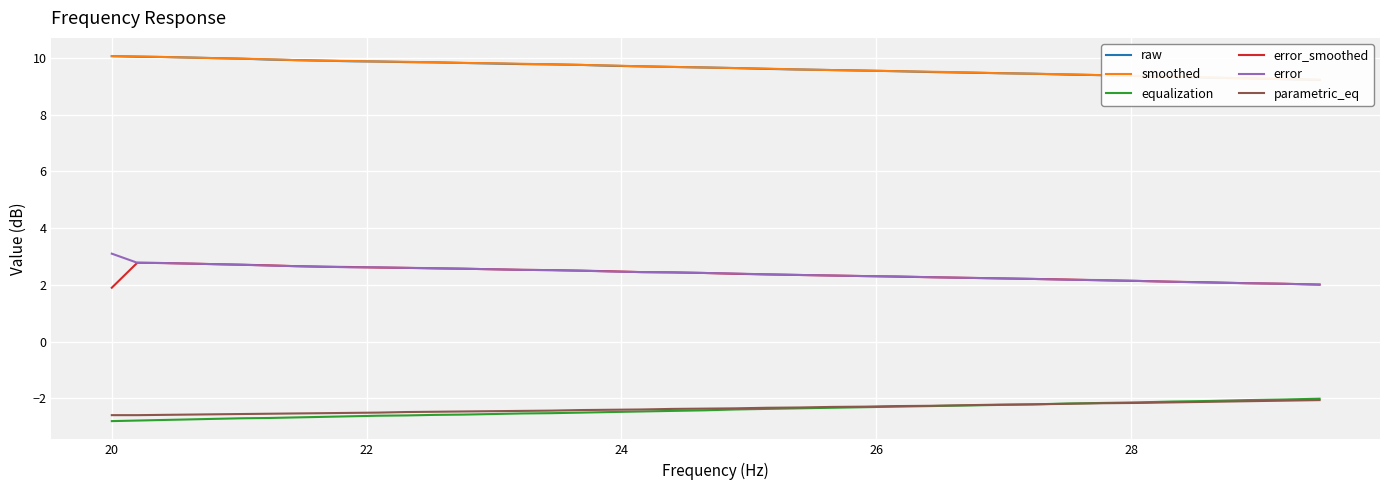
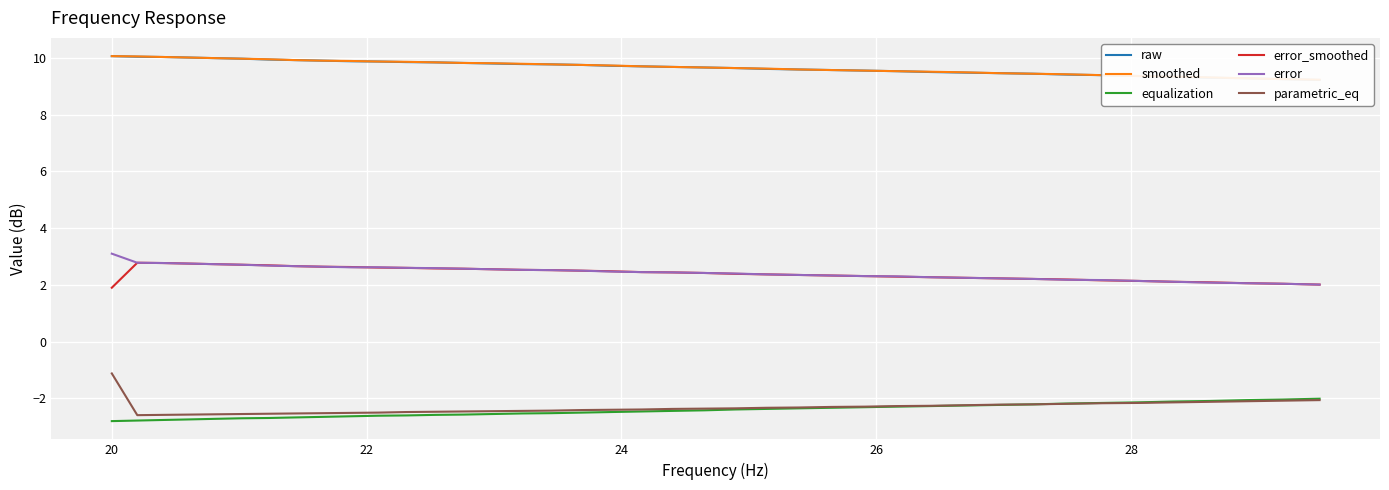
parametric_eq, 20: -2.6 -> -1.1
